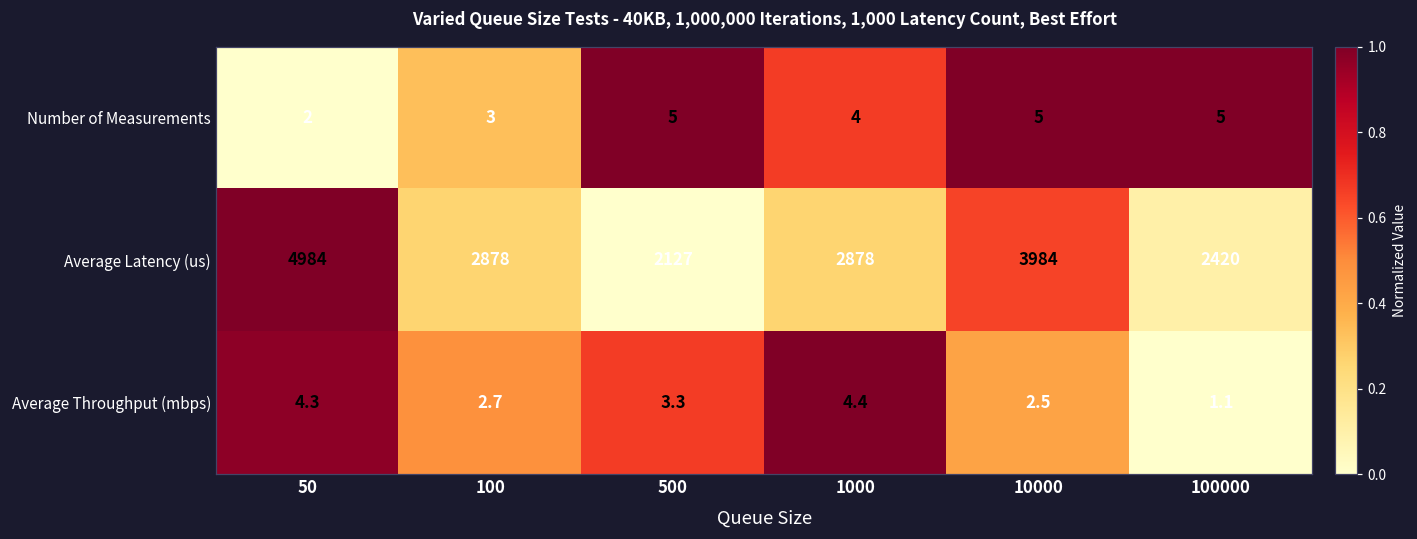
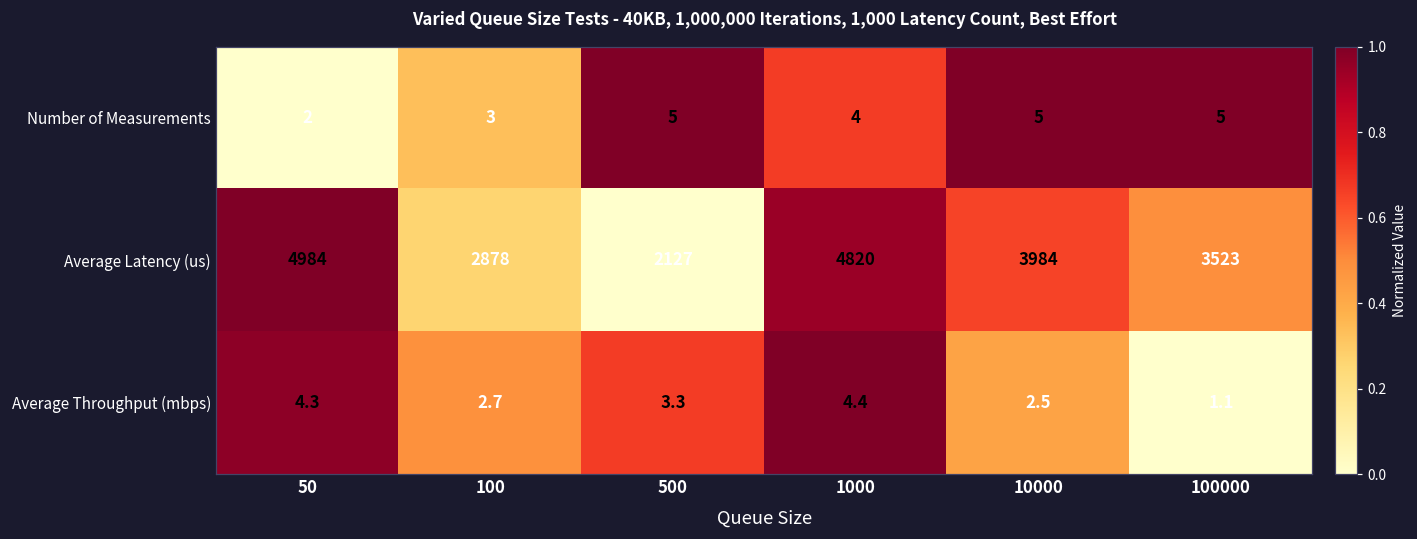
Average Latency (us), 1000: 2878 -> 4820
Average Latency (us), 100000: 2420 -> 3523
